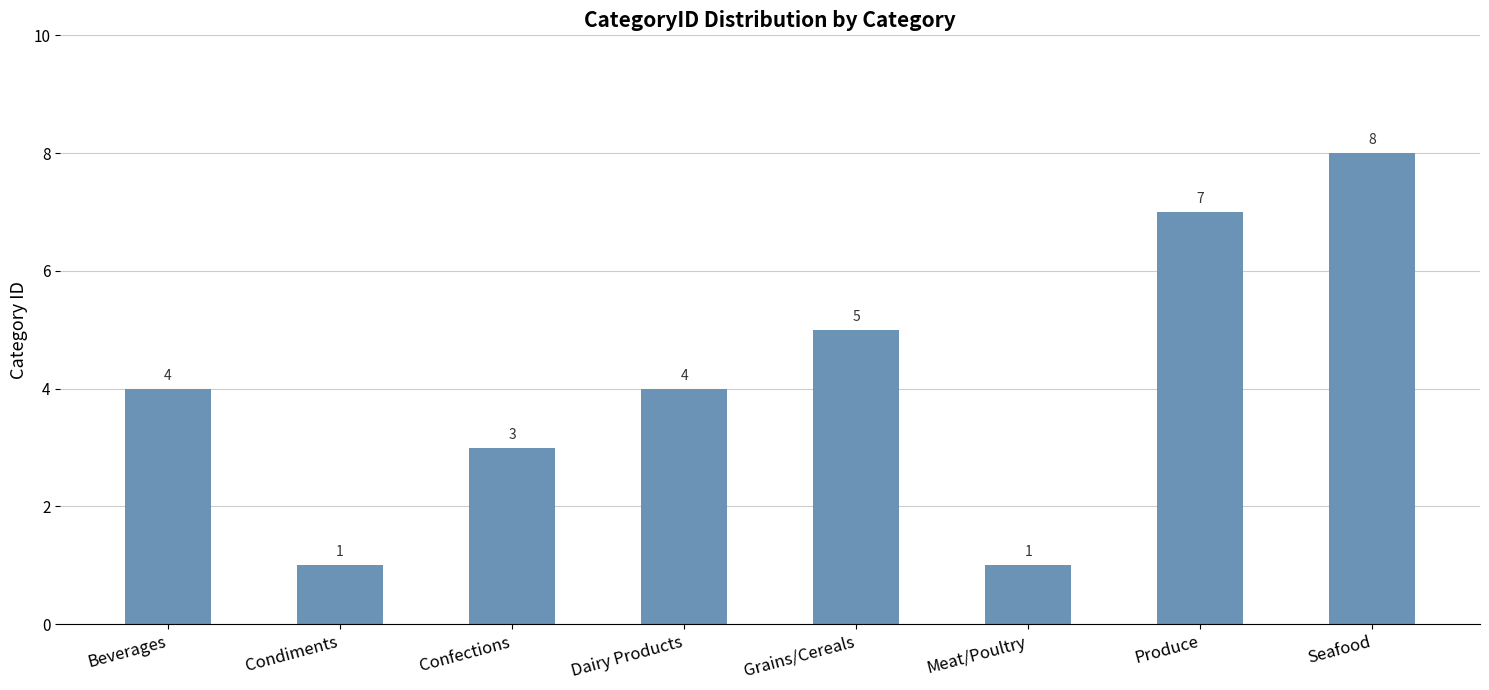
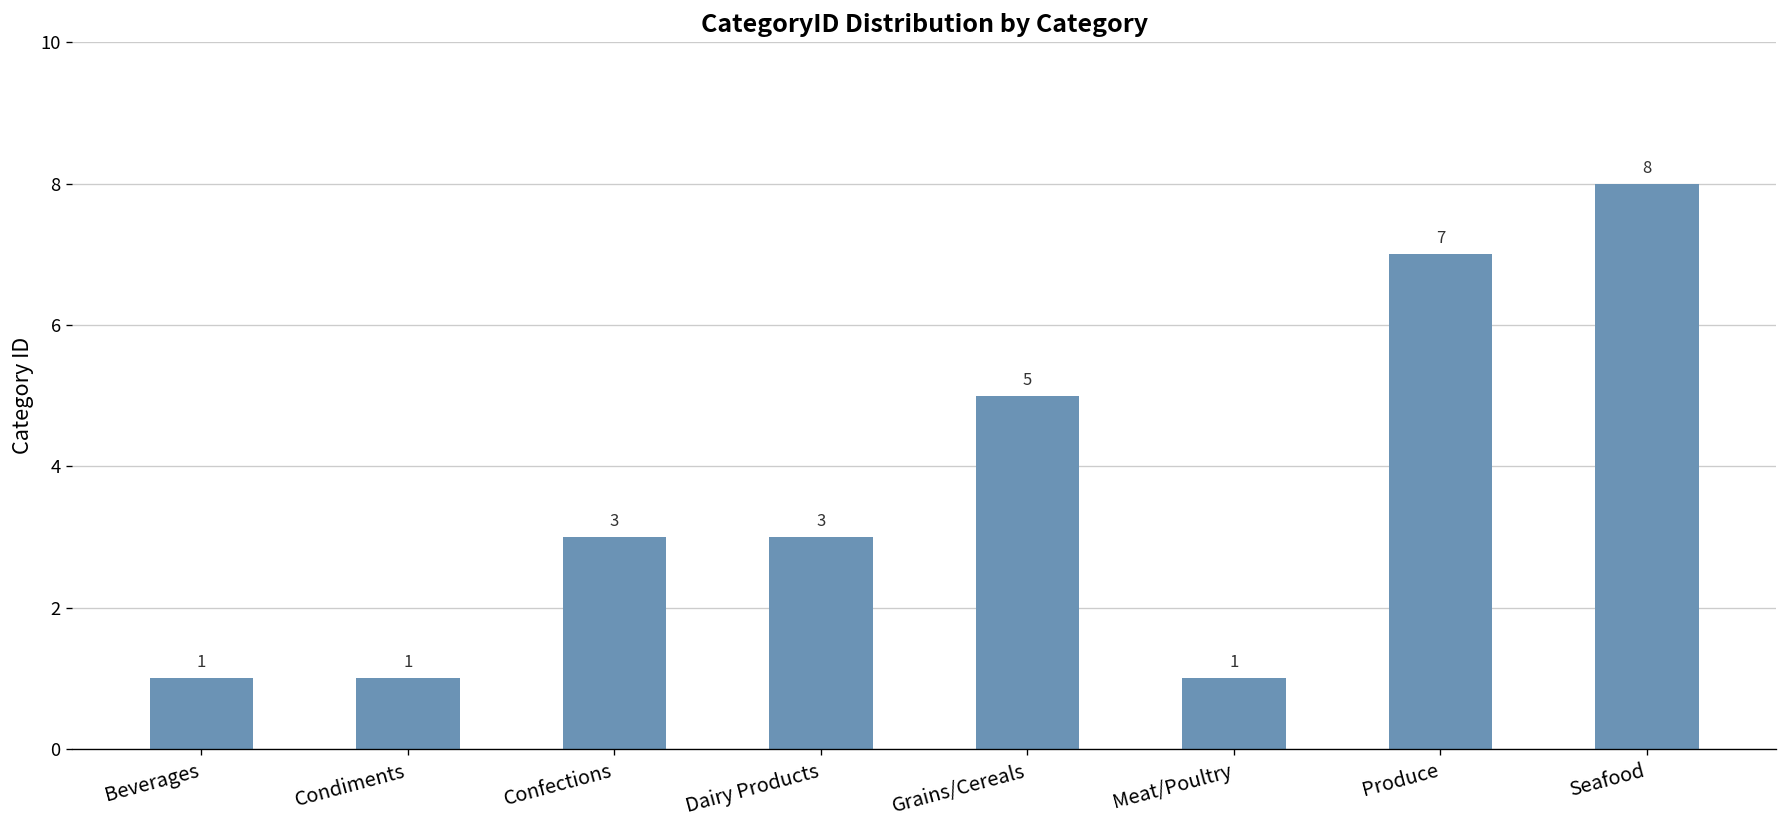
Beverages: 4 -> 1
Dairy Products: 4 -> 3
